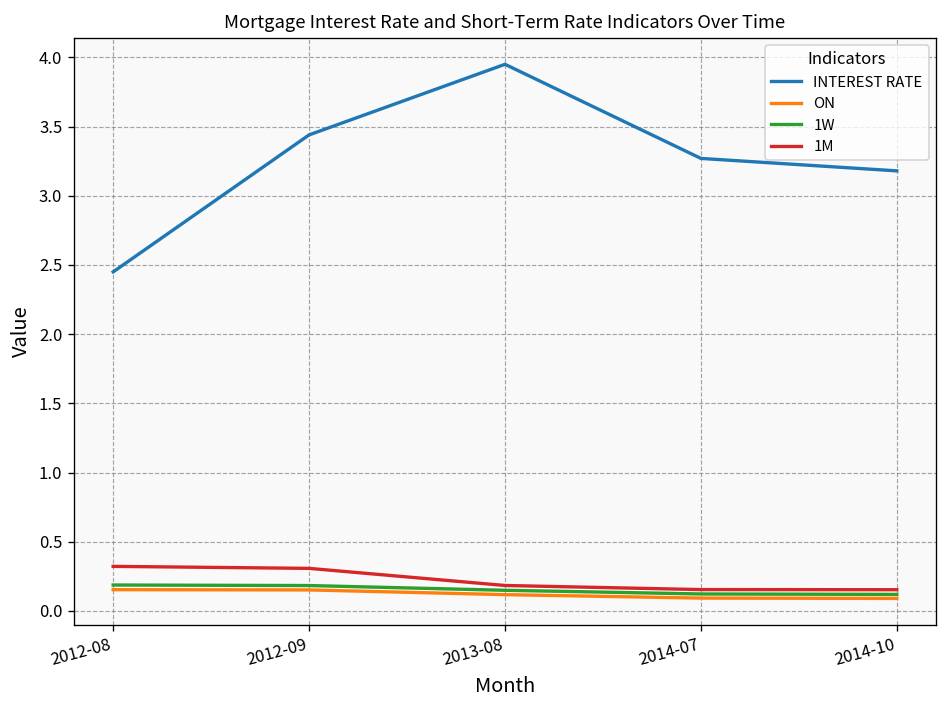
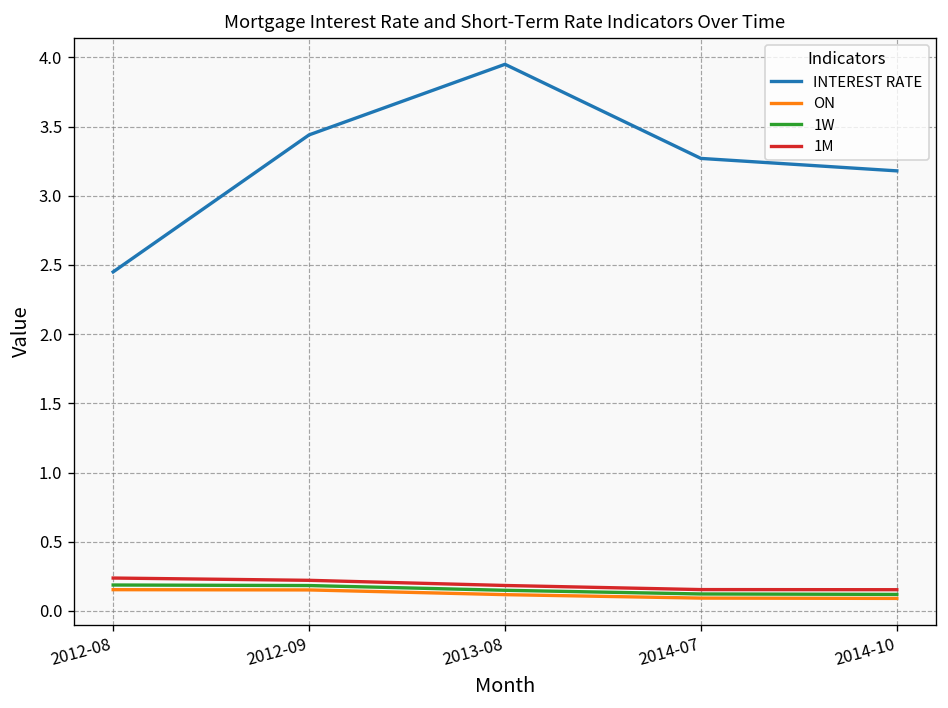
1M, 2012-08: 0.32 -> 0.24
1M, 2012-09: 0.31 -> 0.22
